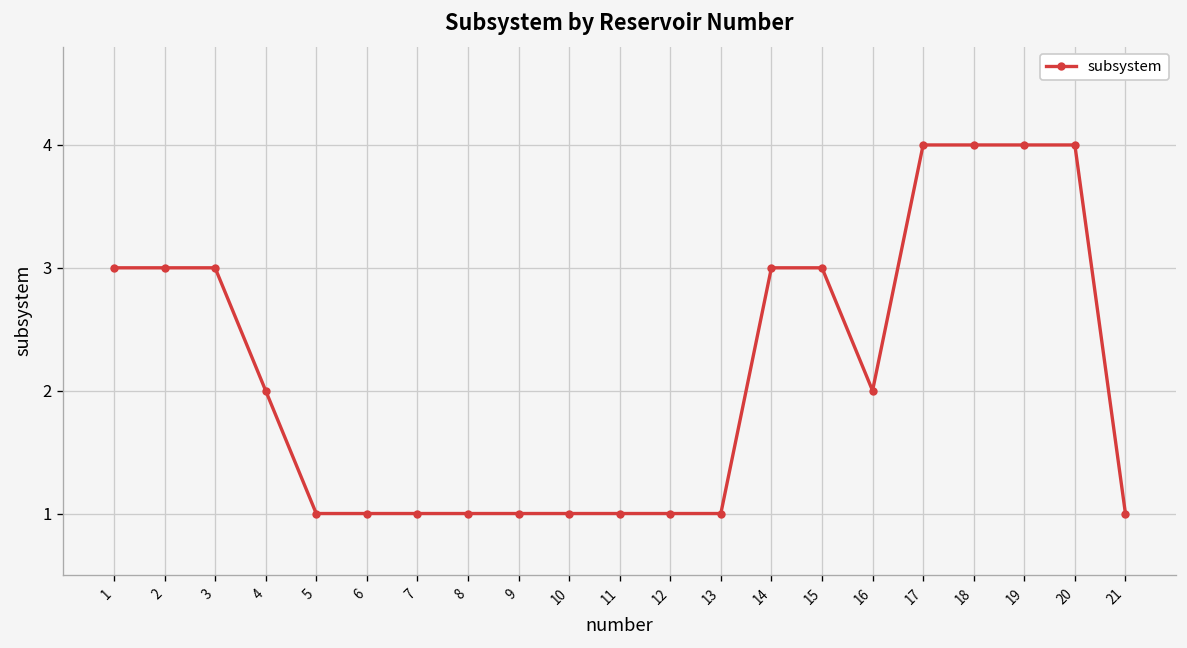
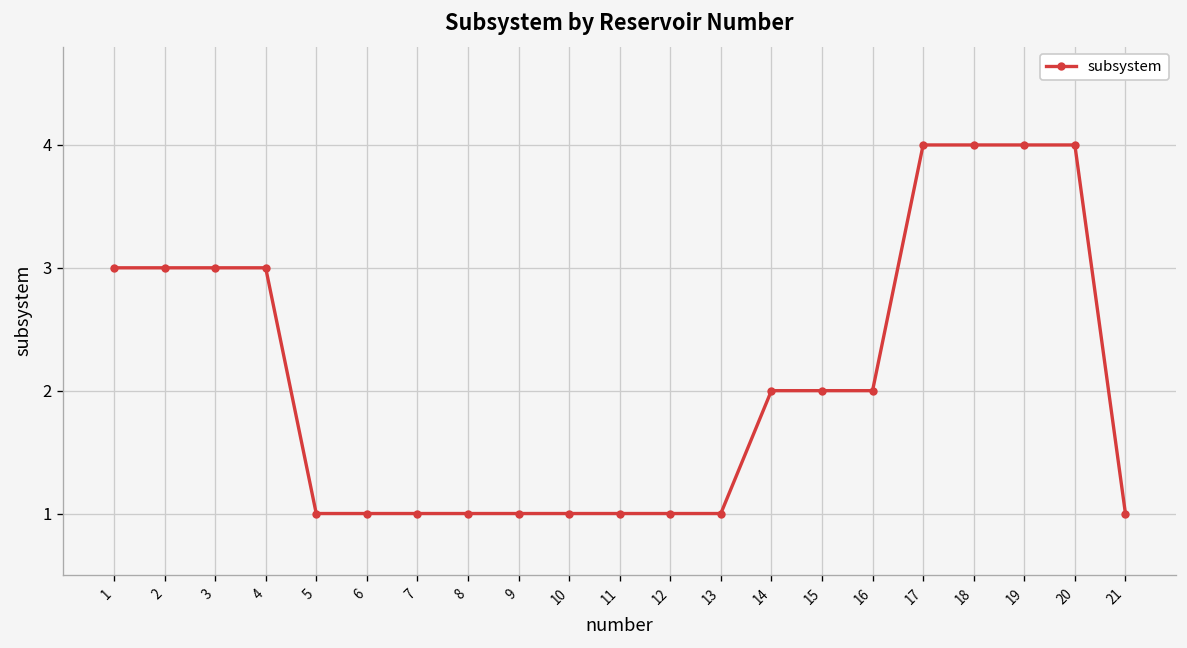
4: 2 -> 3
14: 3 -> 2
15: 3 -> 2
